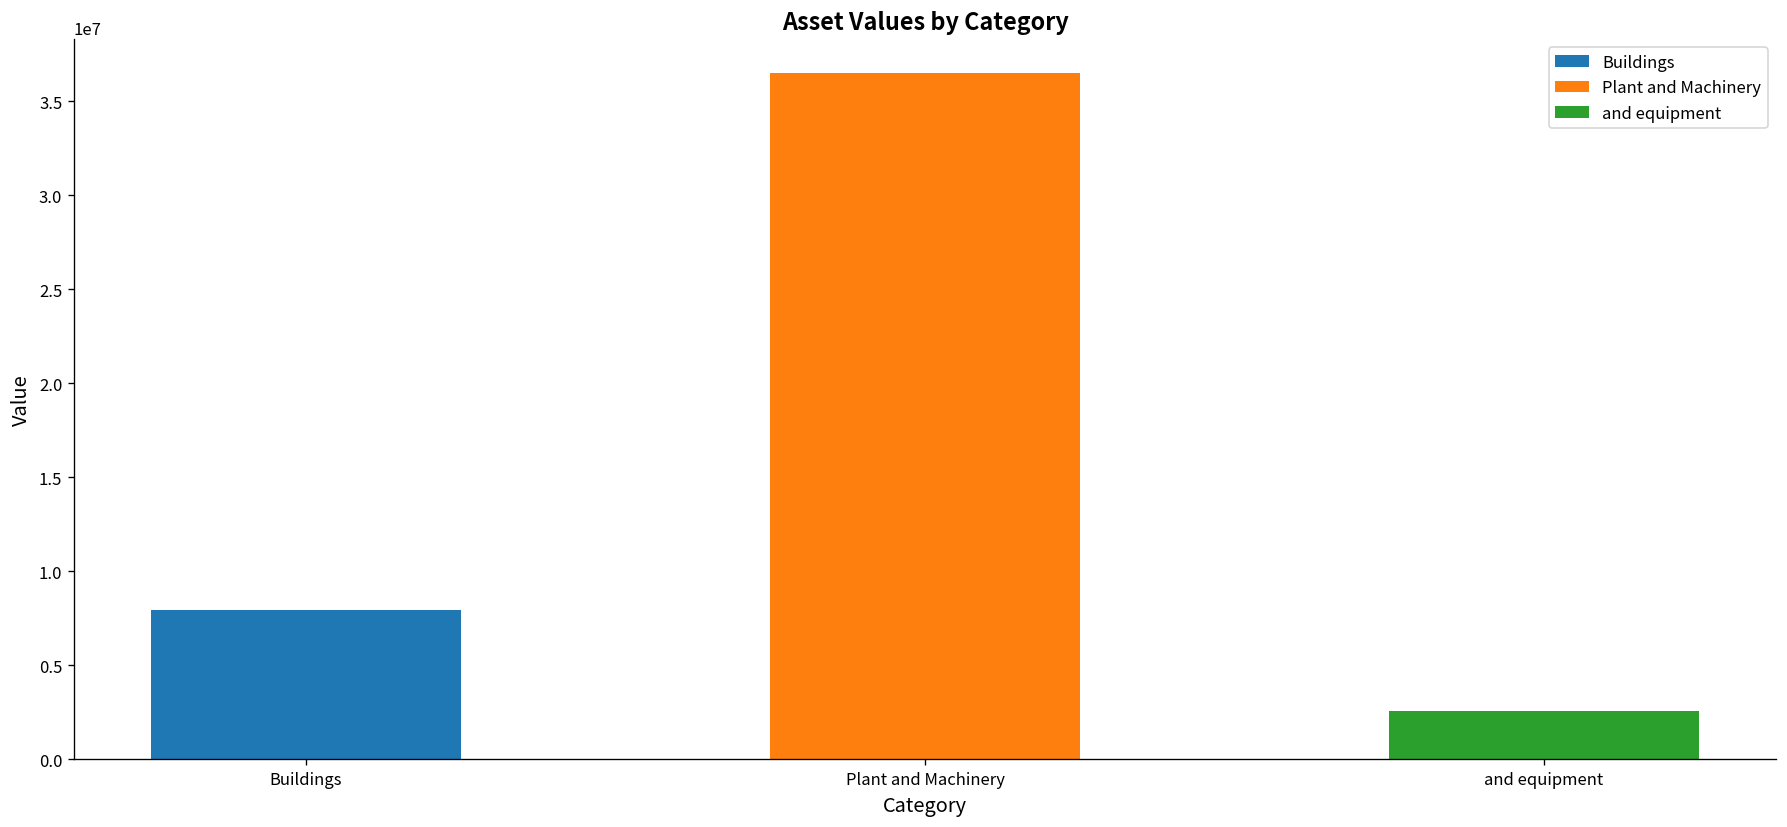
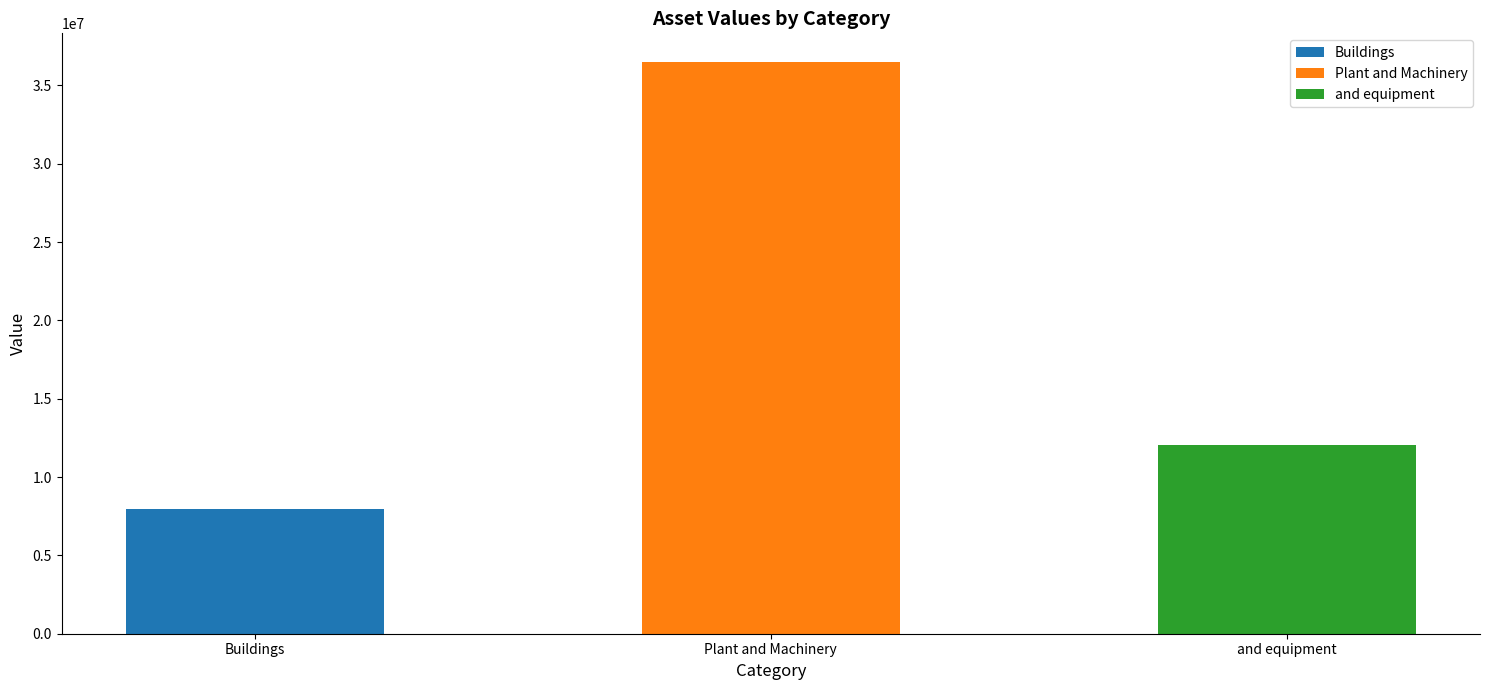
and equipment: 2600000 -> 12100000
